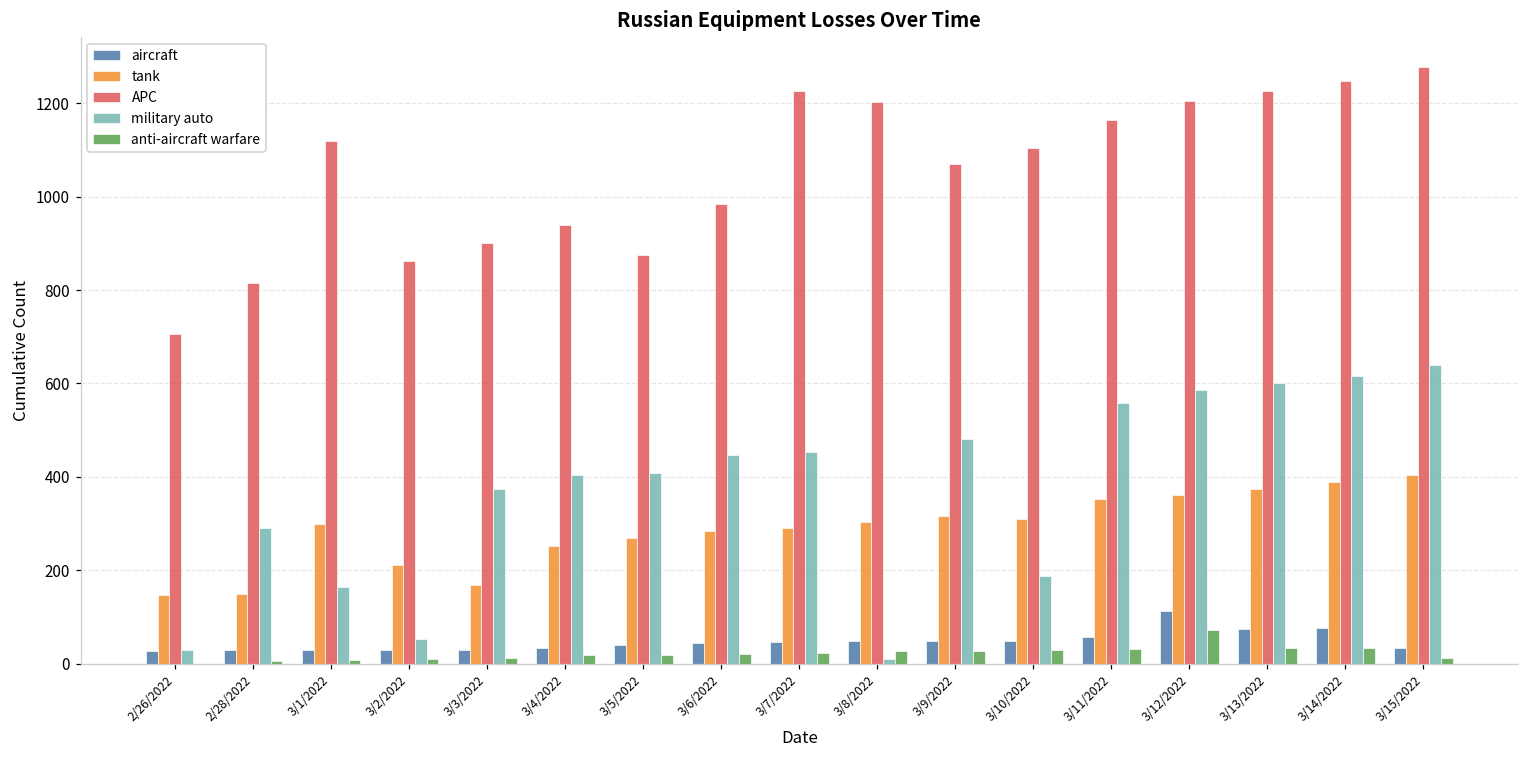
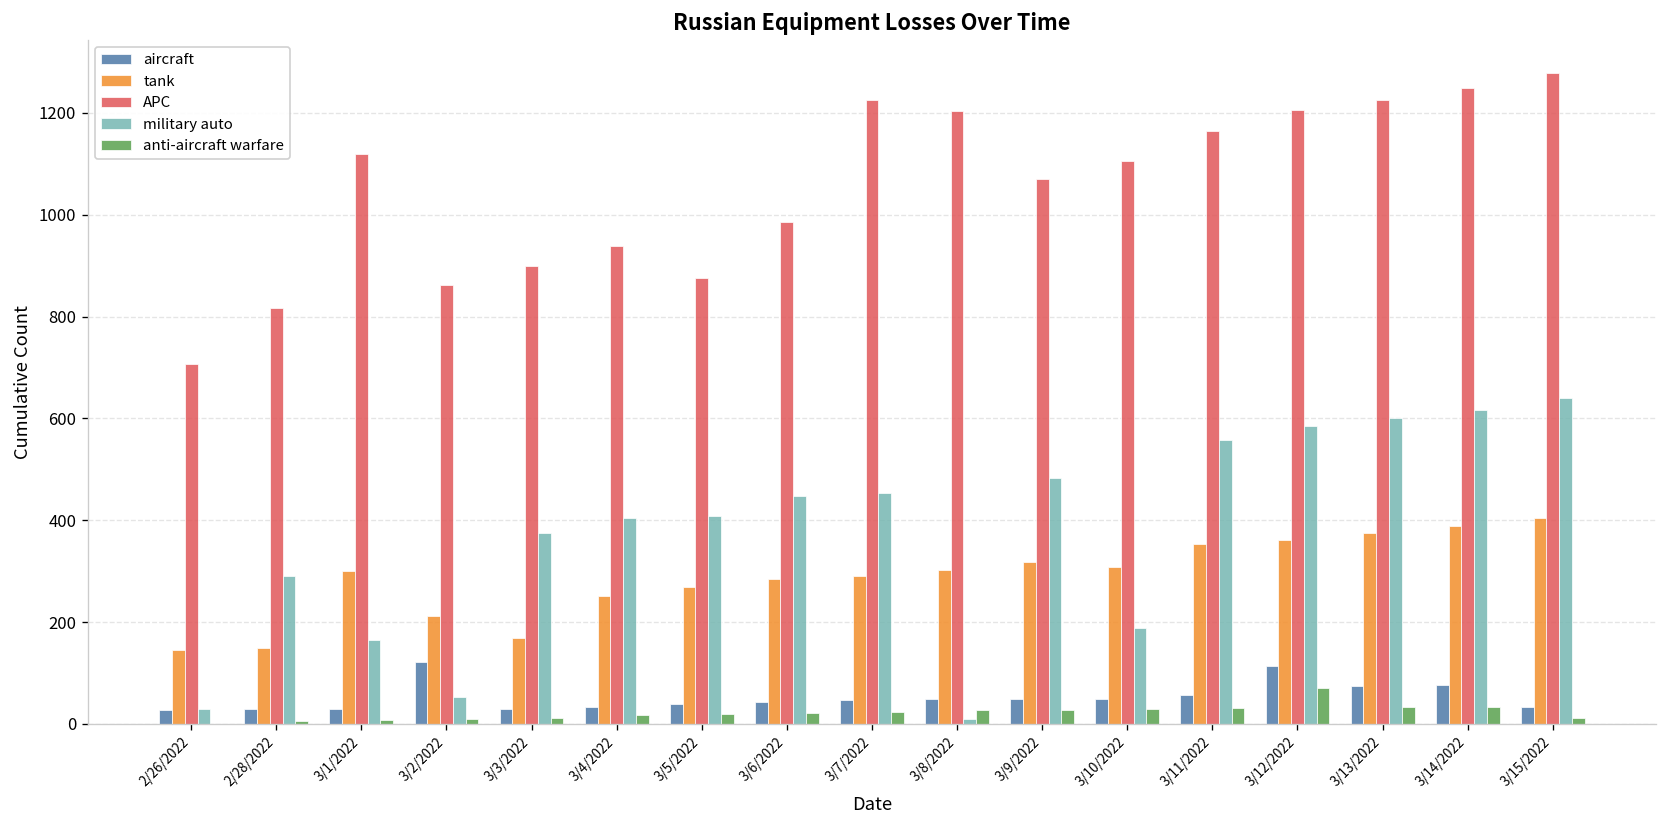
aircraft, 3/2/2022: 30 -> 120
